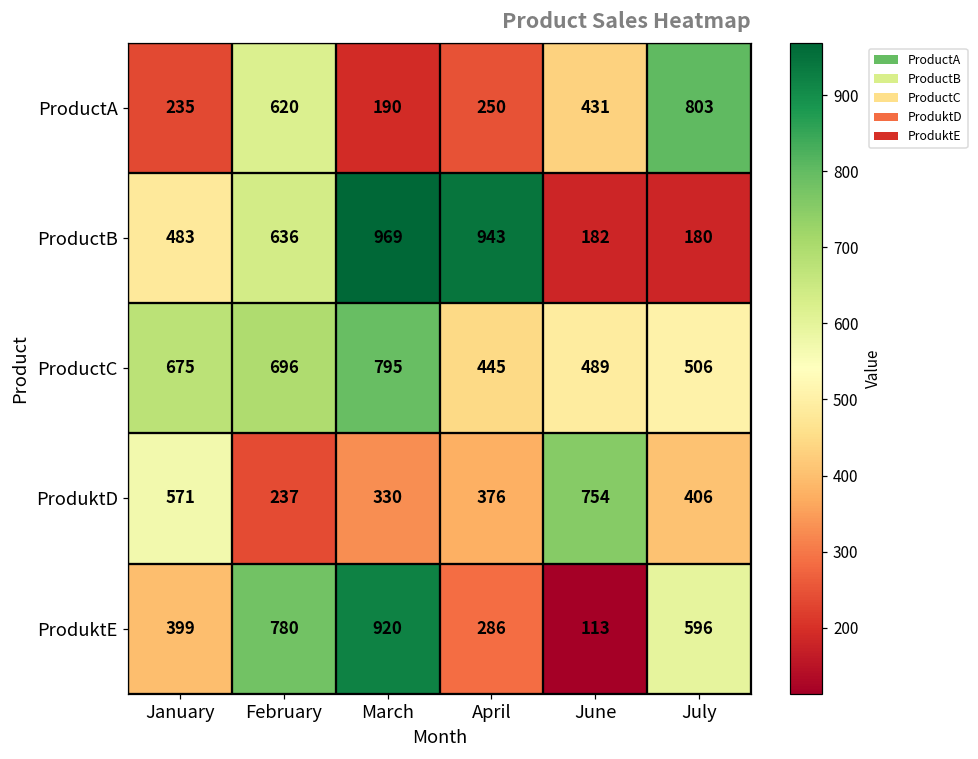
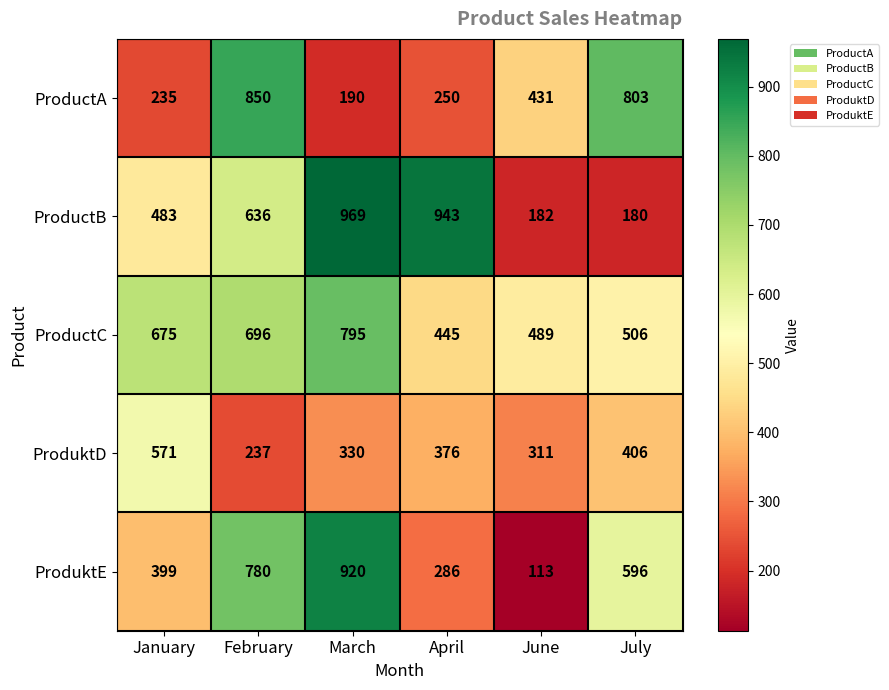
ProductA, February: 620 -> 850
ProduktD, June: 754 -> 311
